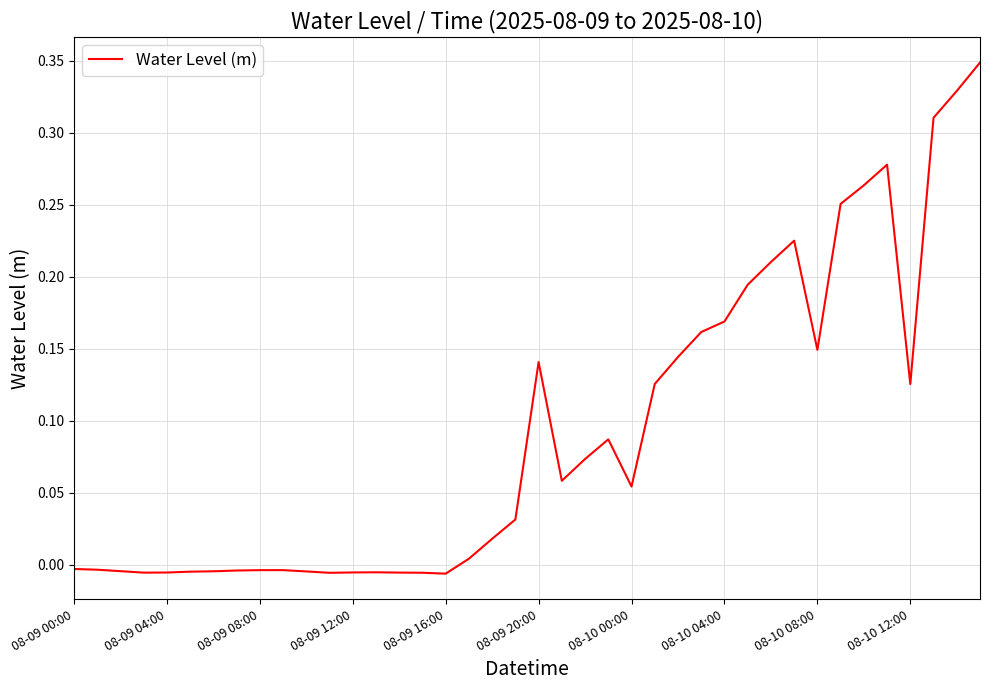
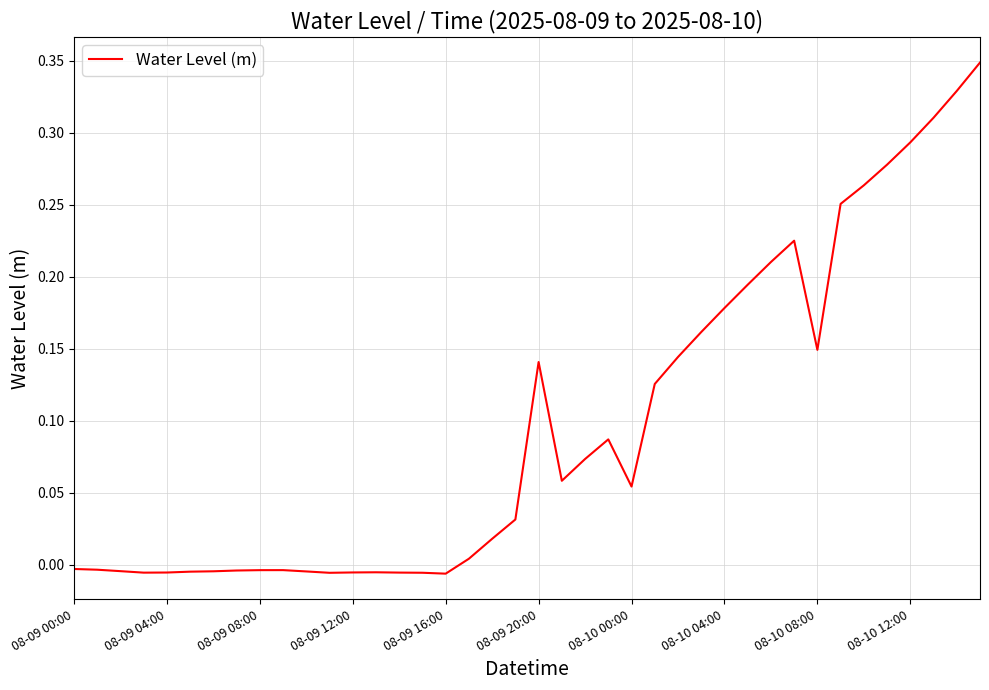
08-10 04:00: 0.169 -> 0.178
08-10 12:00: 0.125 -> 0.293
